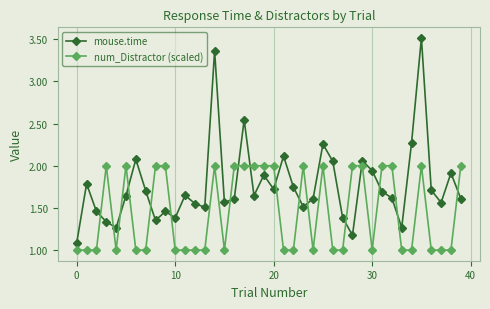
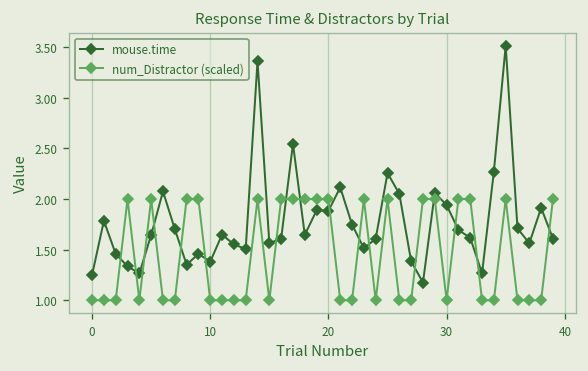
mouse.time, 0: 1.1 -> 1.3
mouse.time, 20: 1.7 -> 1.9
